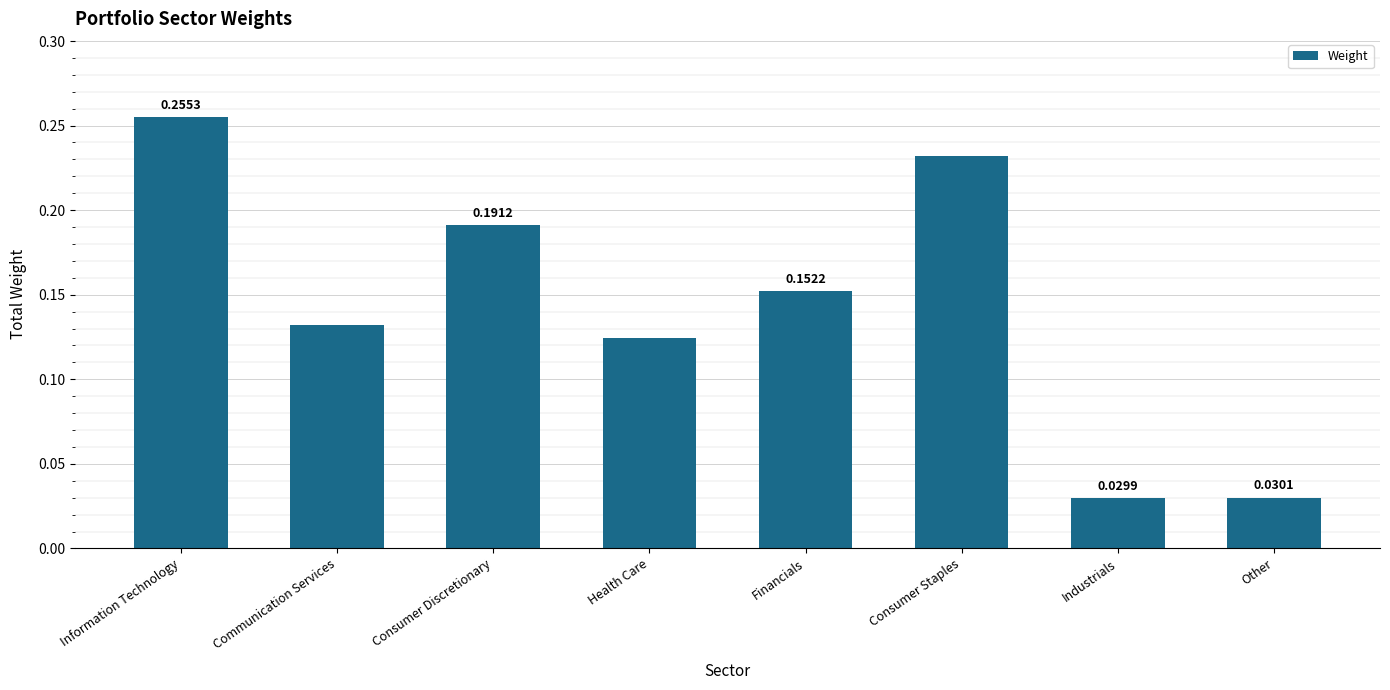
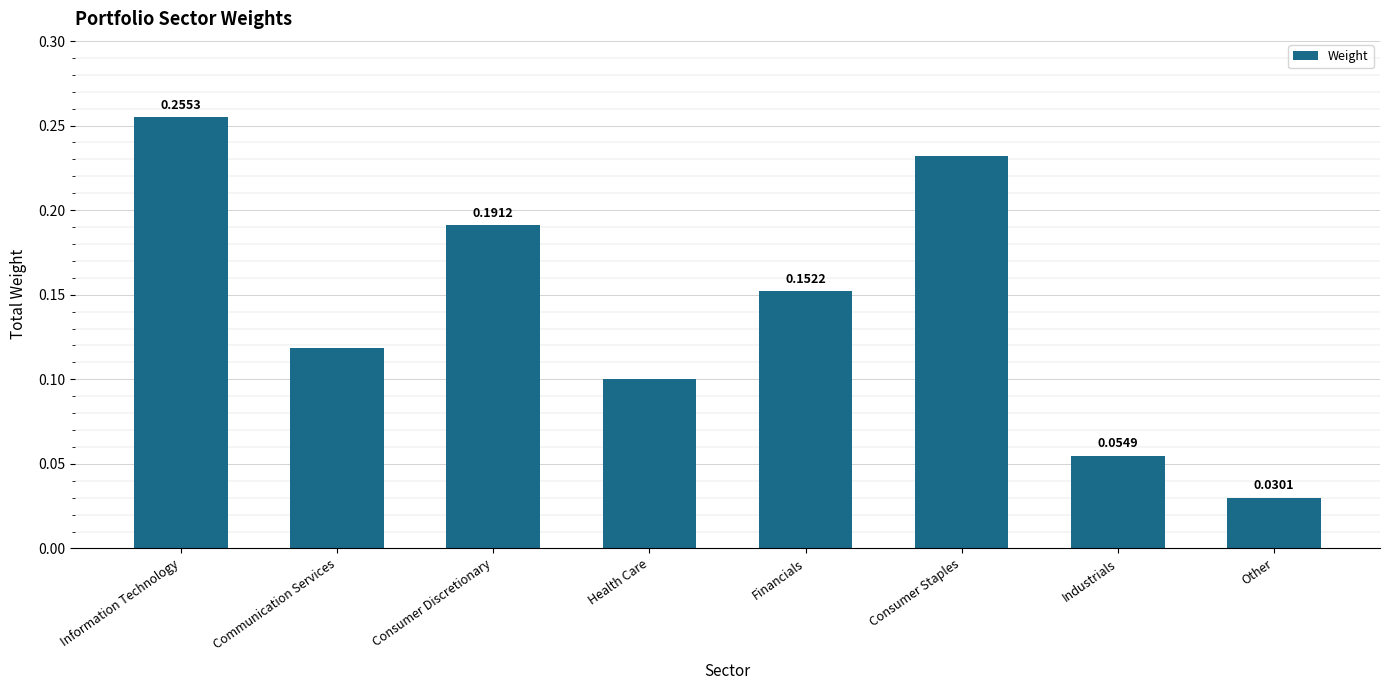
Communication Services: 0.132 -> 0.119
Health Care: 0.124 -> 0.100
Industrials: 0.0299 -> 0.0549
